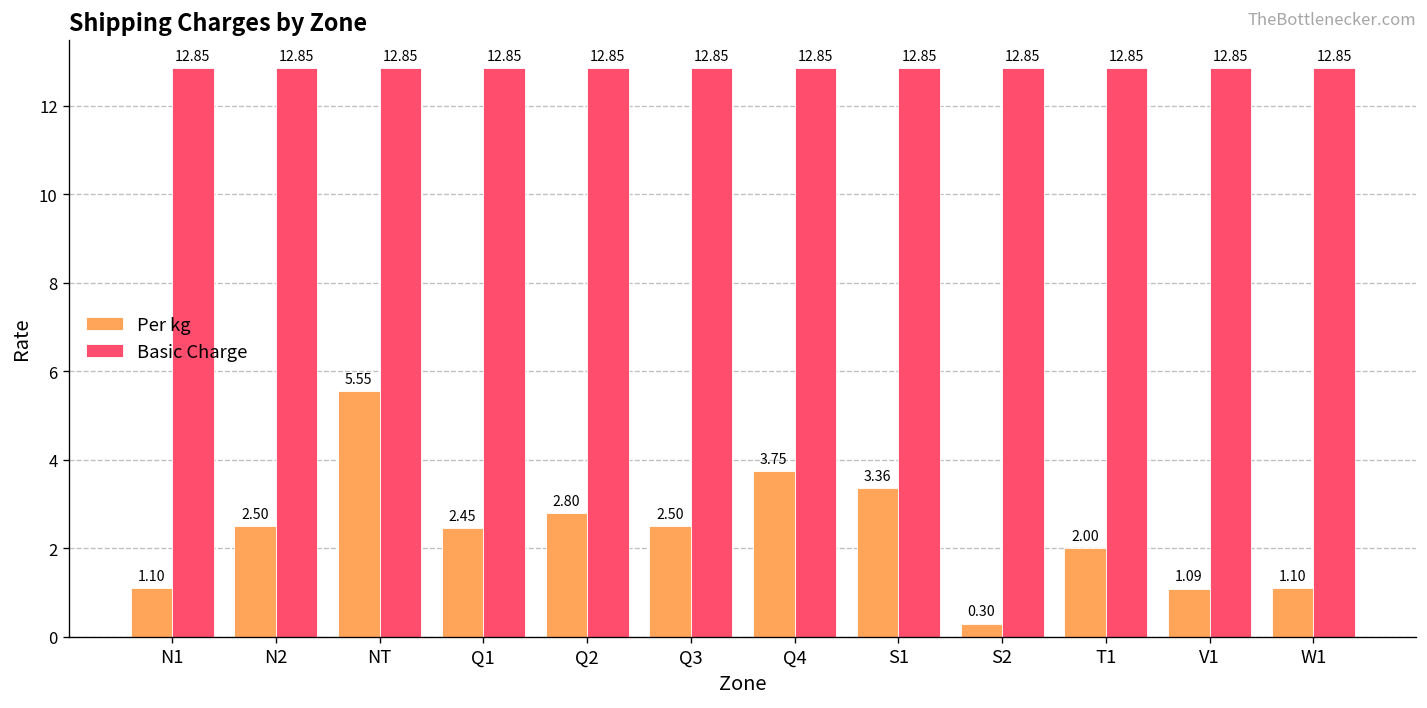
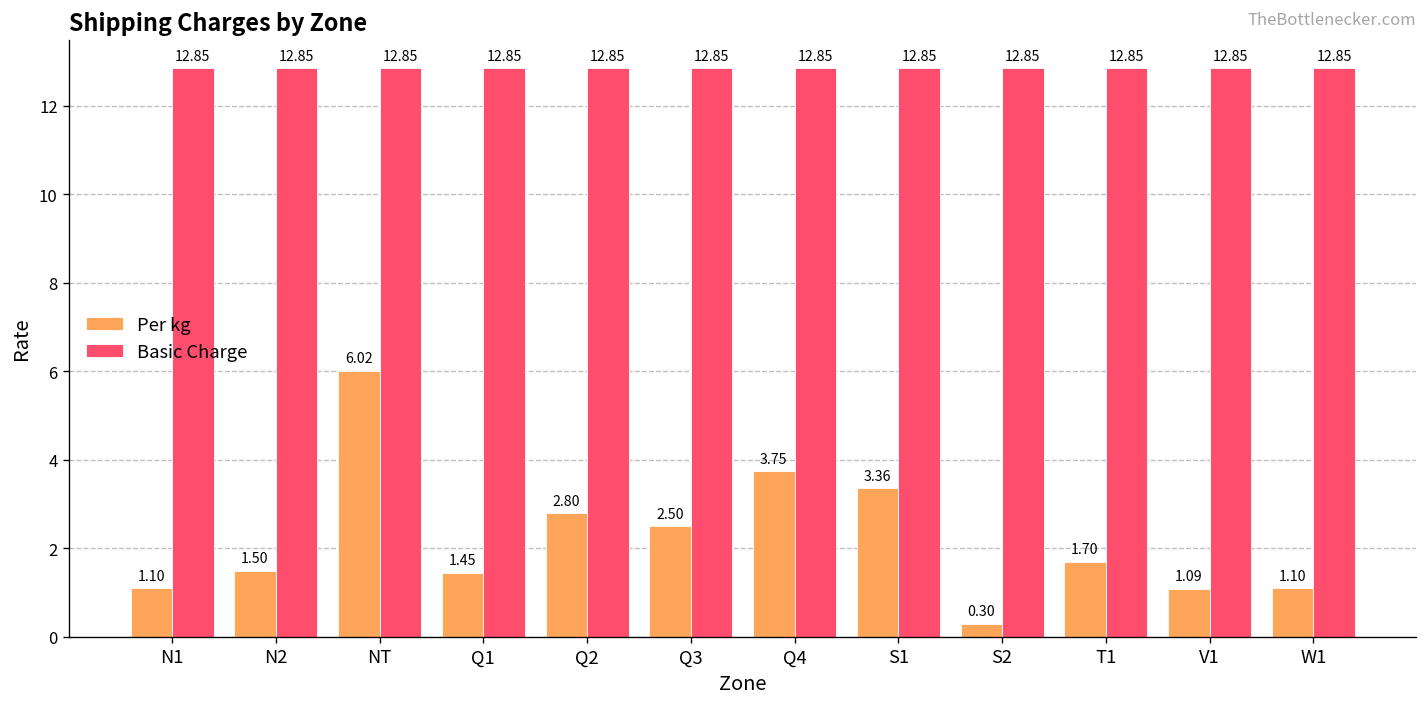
Per kg, N2: 2.50 -> 1.50
Per kg, NT: 5.55 -> 6.02
Per kg, Q1: 2.45 -> 1.45
Per kg, T1: 2.00 -> 1.70
